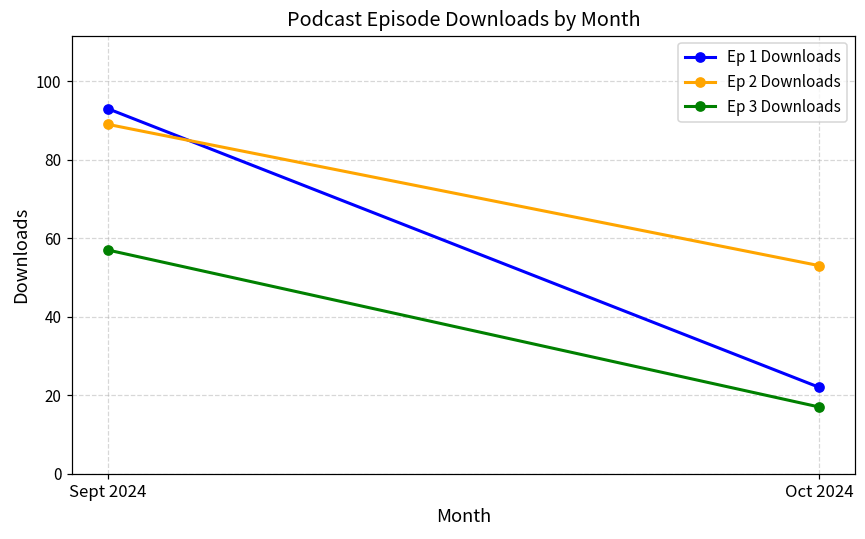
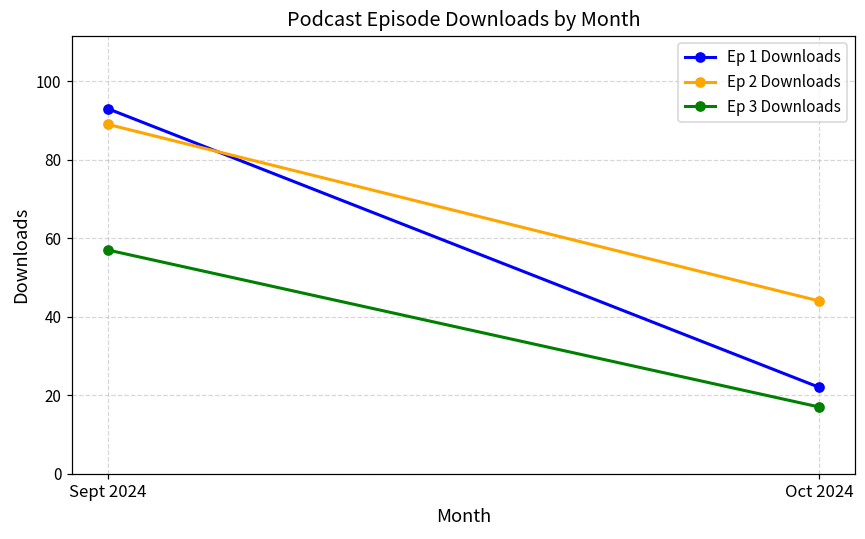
Ep 2 Downloads, Oct 2024: 53 -> 44
